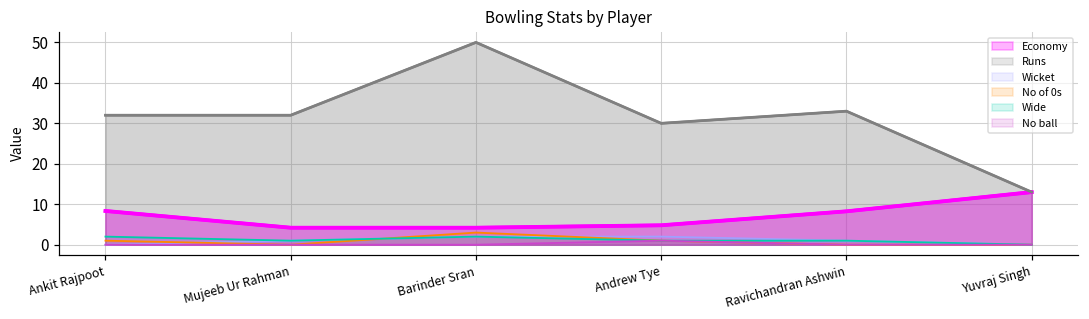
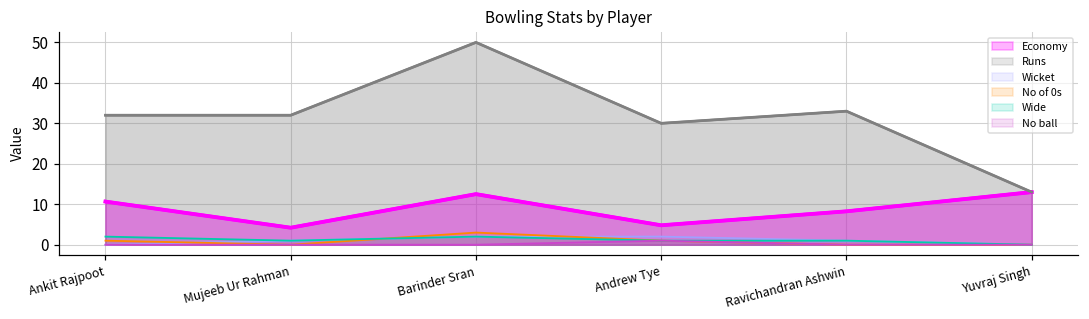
Economy, Ankit Rajpoot: 8 -> 11
Economy, Barinder Sran: 4 -> 13
